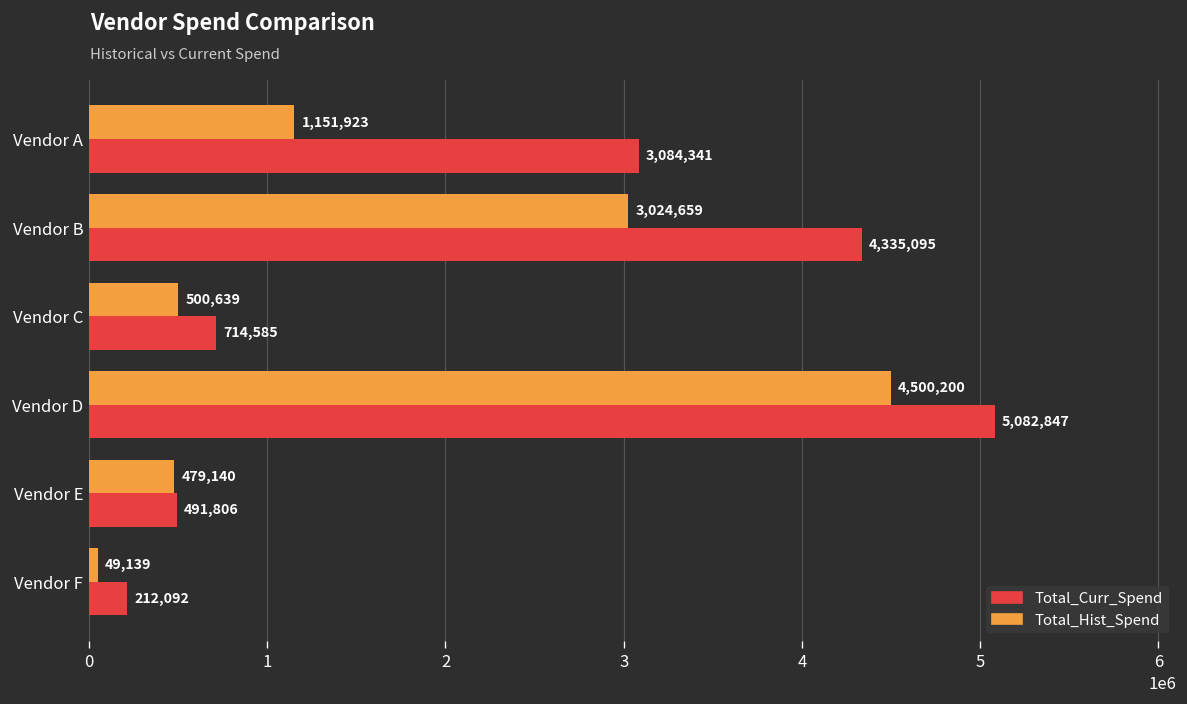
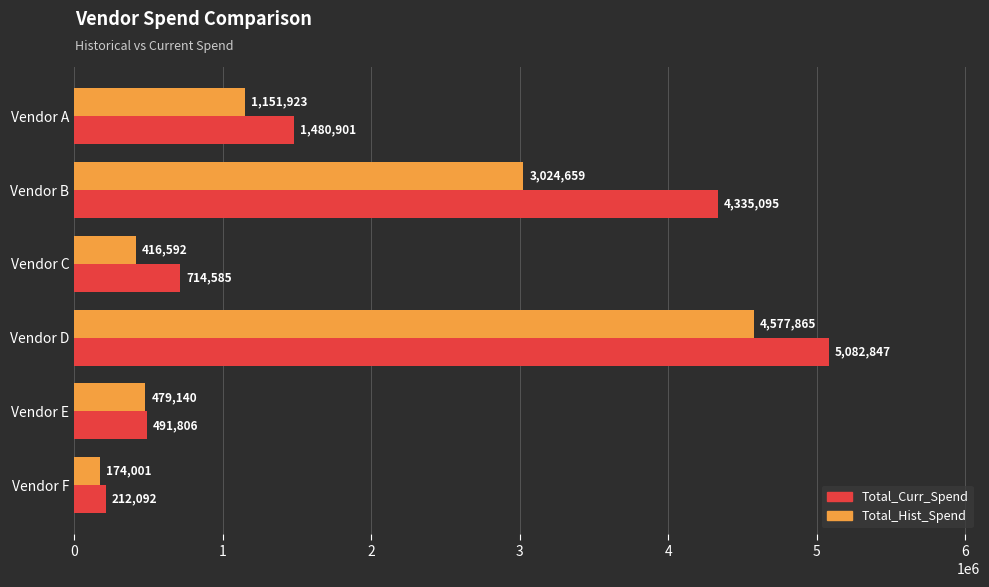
Total_Curr_Spend, Vendor A: 3,084,341 -> 1,480,901
Total_Hist_Spend, Vendor C: 500,639 -> 416,592
Total_Hist_Spend, Vendor D: 4,500,200 -> 4,577,865
Total_Hist_Spend, Vendor F: 49,139 -> 174,001
